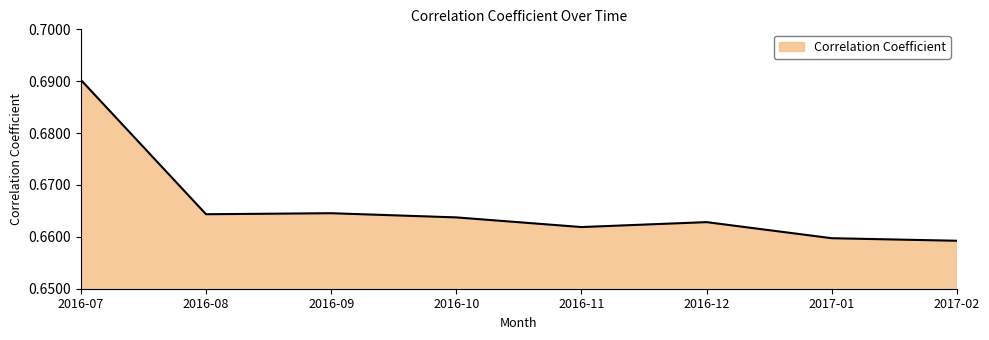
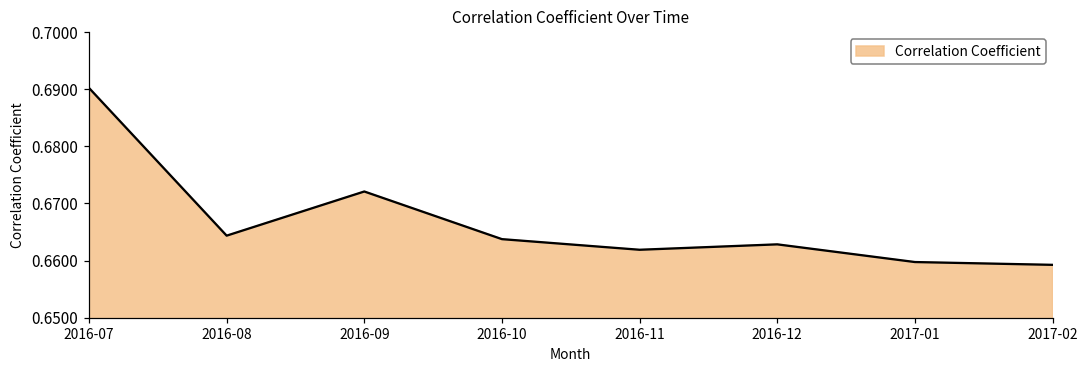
2016-09: 0.665 -> 0.672
